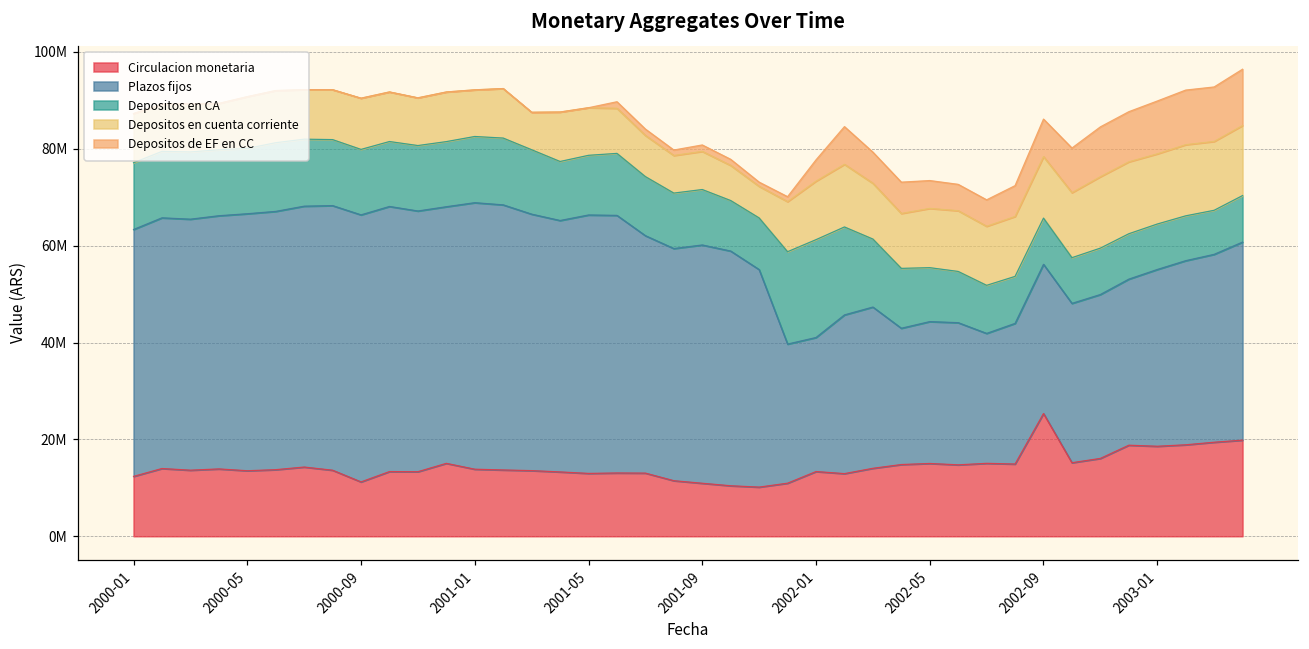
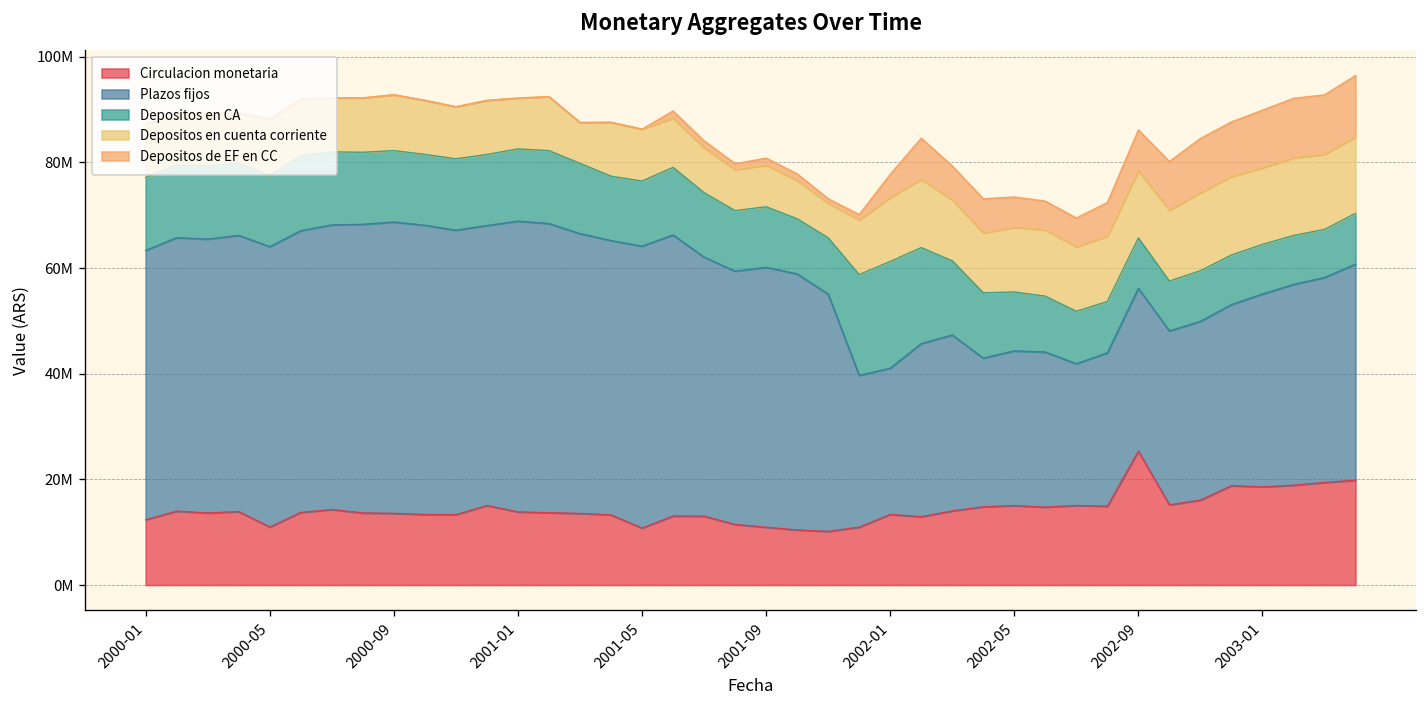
Circulacion monetaria, 2000-05: 14000000 -> 11000000
Circulacion monetaria, 2000-09: 11000000 -> 14000000
Circulacion monetaria, 2001-05: 13000000 -> 11000000
